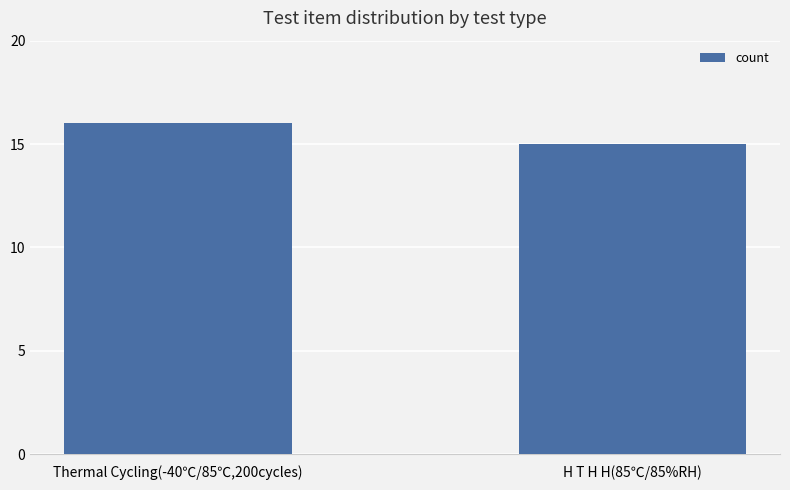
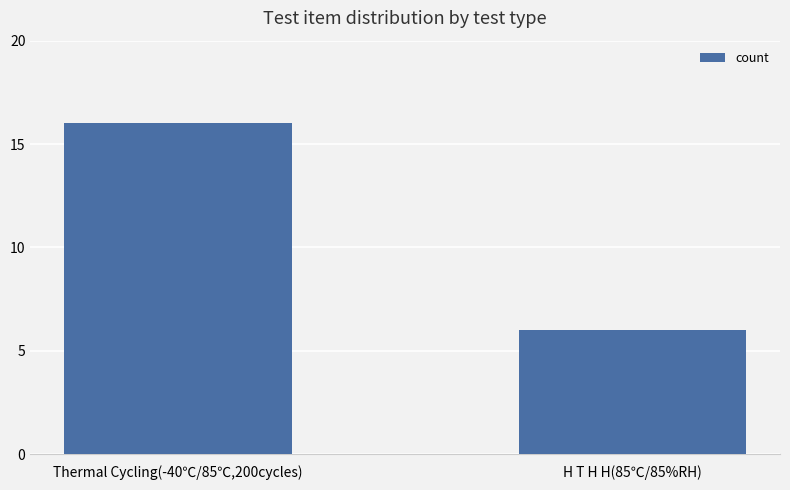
H T H H(85℃/85%RH): 15 -> 6
